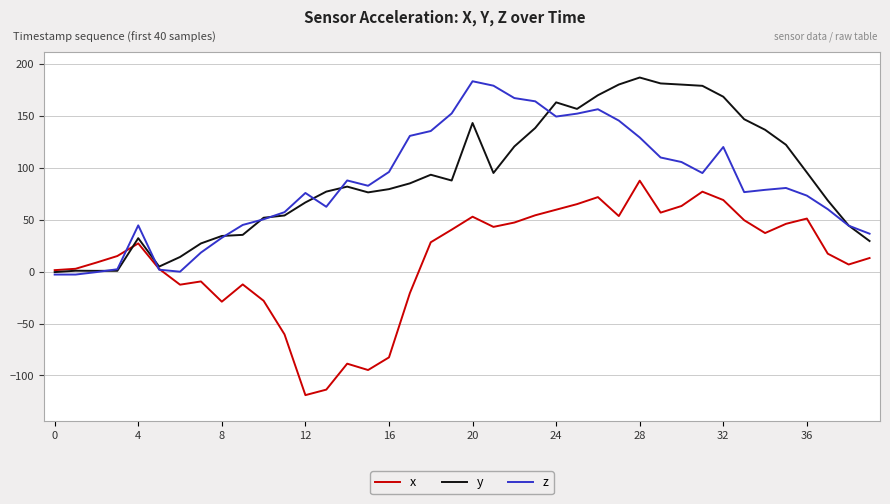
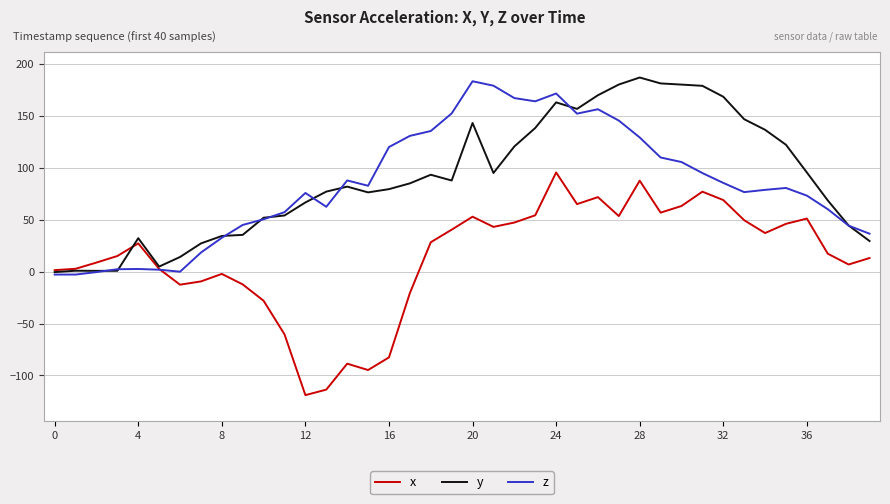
z, 4: 45 -> 3
x, 8: -29 -> -2
z, 16: 96 -> 120
x, 24: 60 -> 96
z, 24: 149 -> 172
z, 32: 120 -> 86
